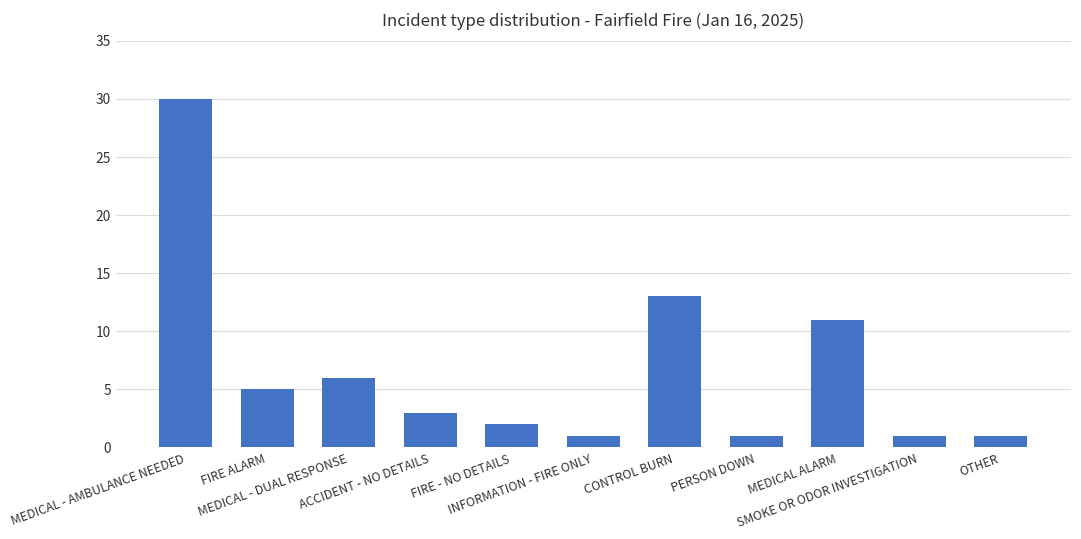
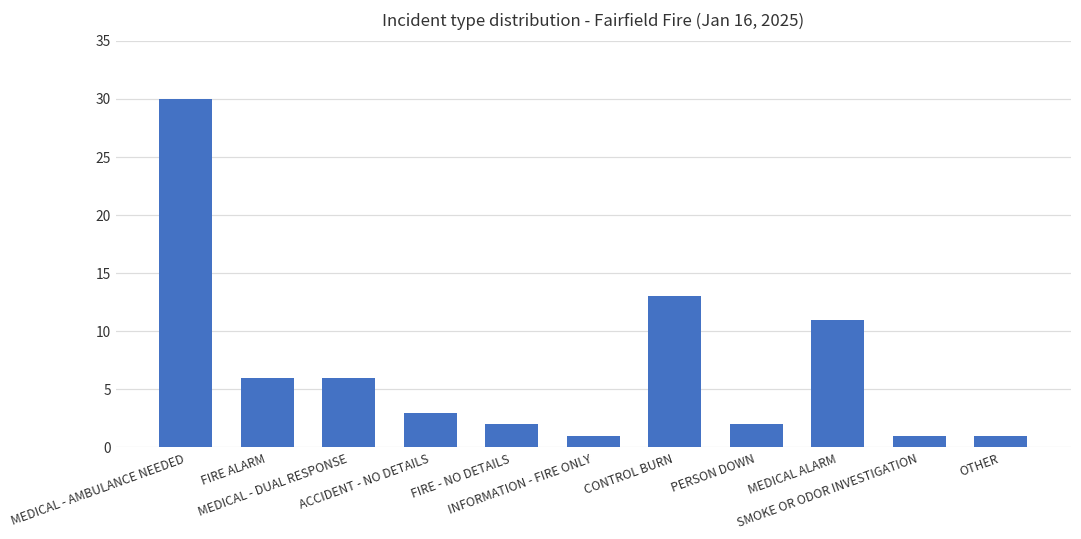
FIRE ALARM: 5 -> 6
PERSON DOWN: 1 -> 2
